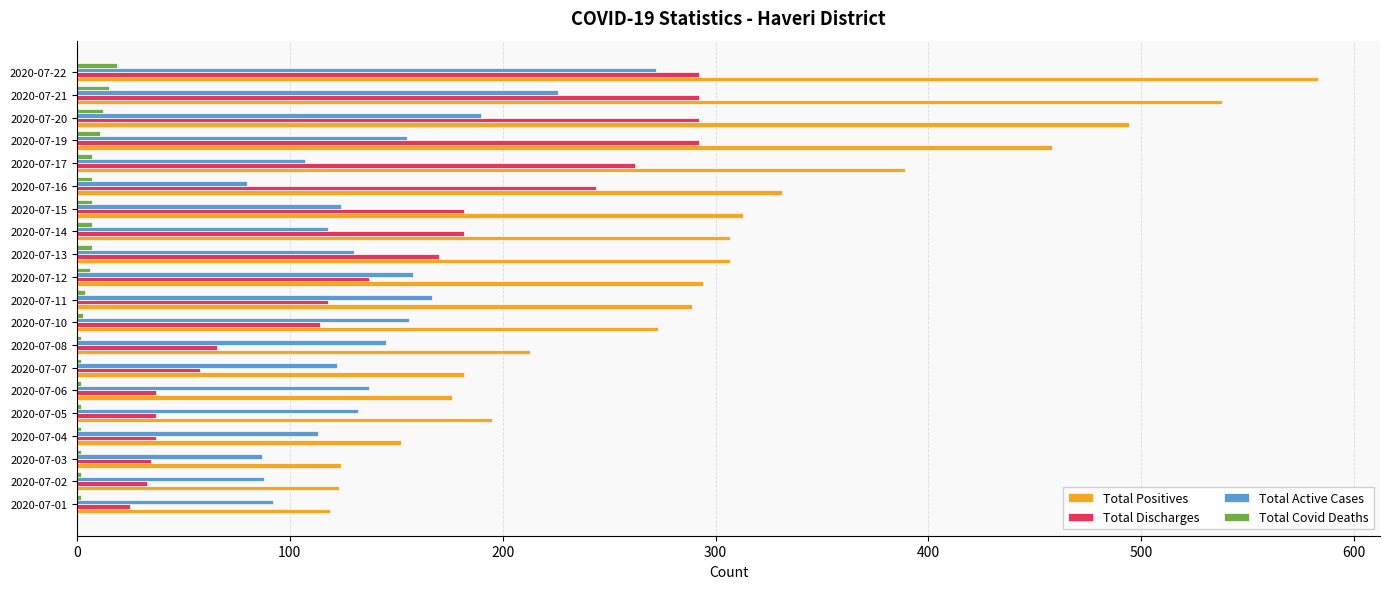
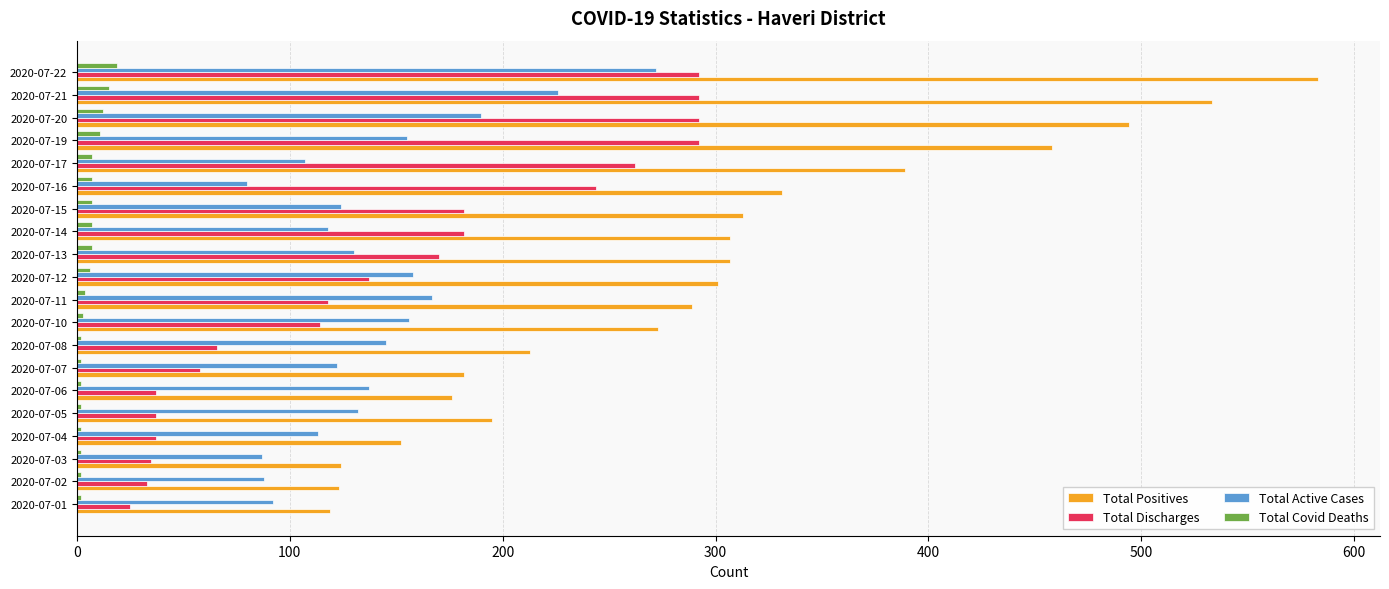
Total Positives, 2020-07-21: 538 -> 533
Total Positives, 2020-07-12: 294 -> 301
